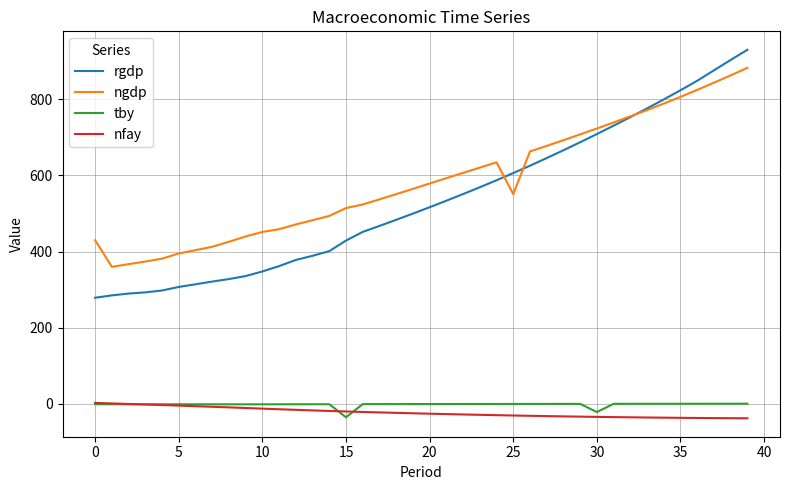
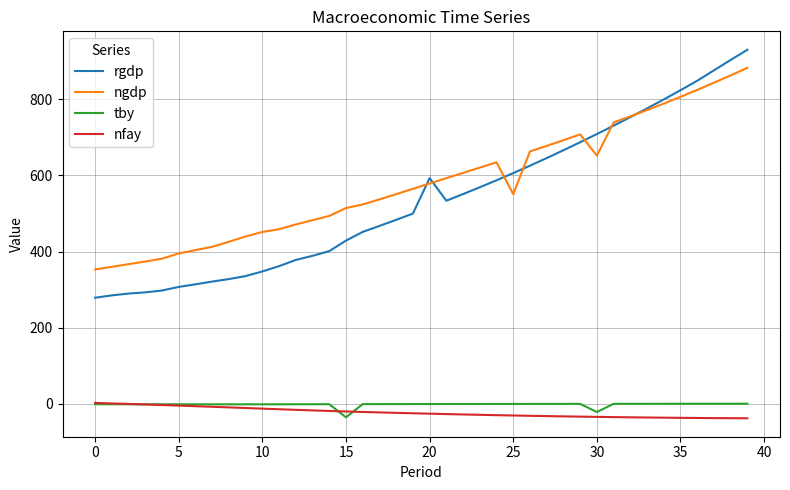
ngdp, 0: 430 -> 350
rgdp, 20: 520 -> 590
ngdp, 30: 720 -> 650
